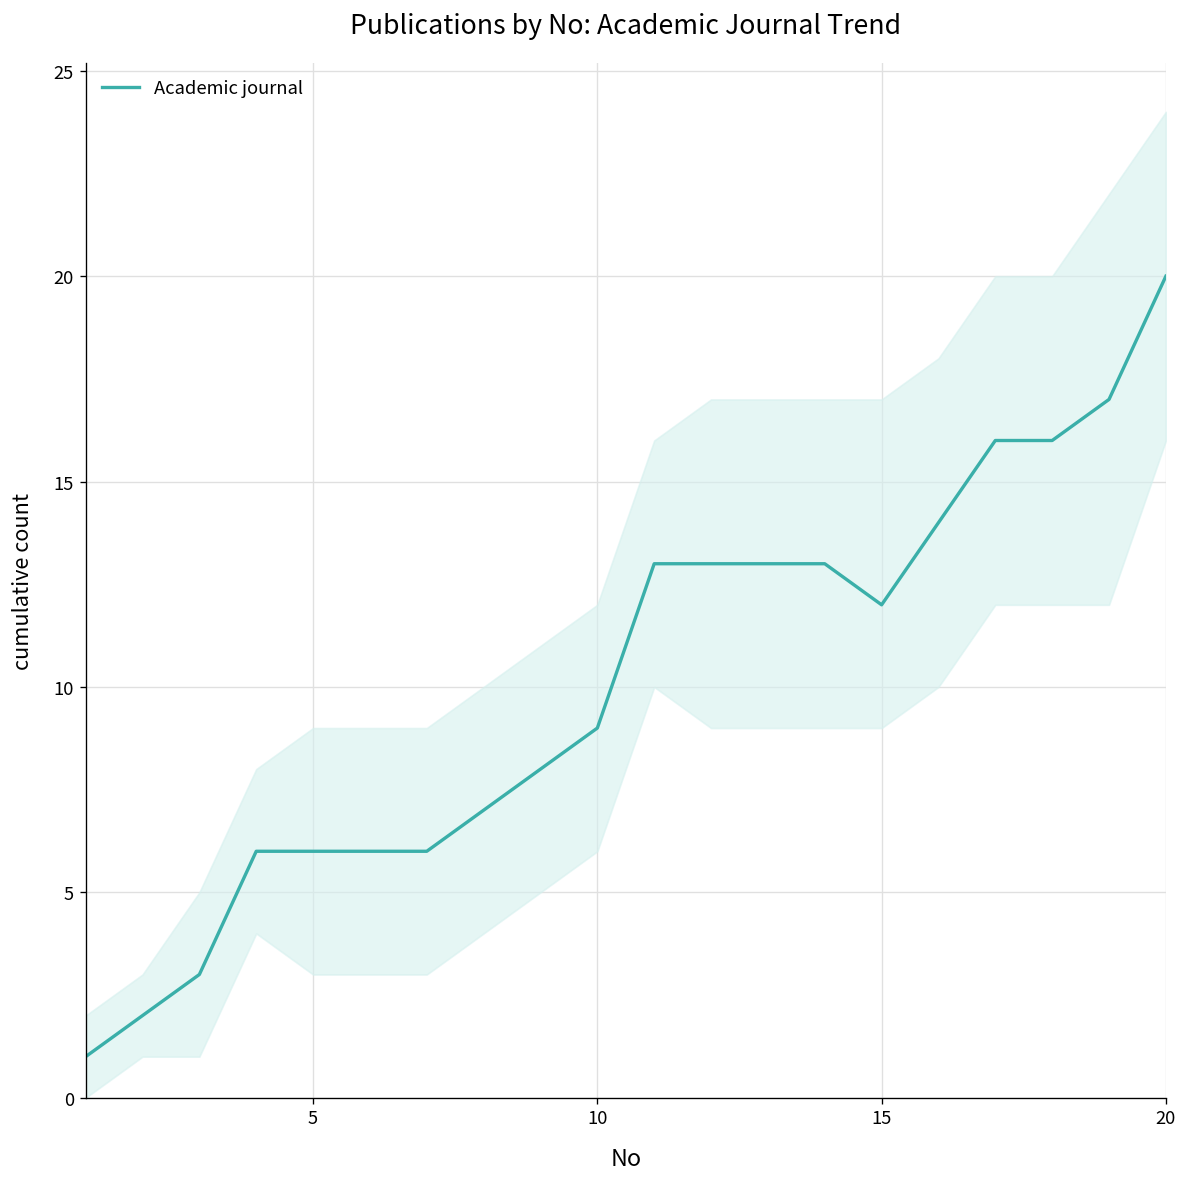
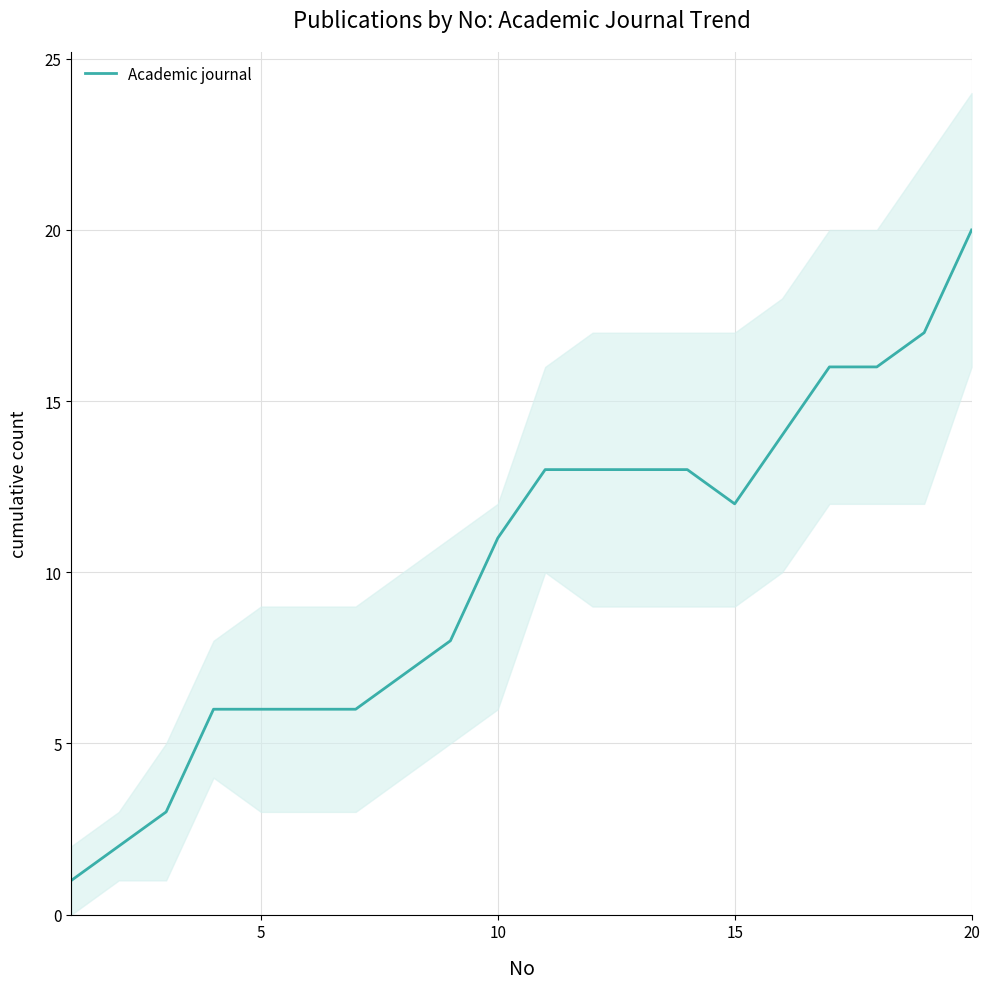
Academic journal, 10: 9 -> 11
